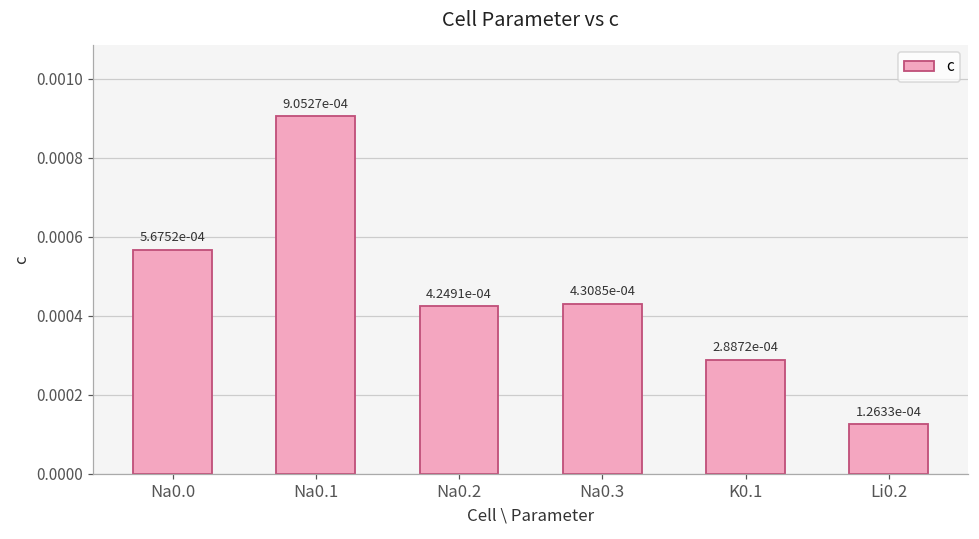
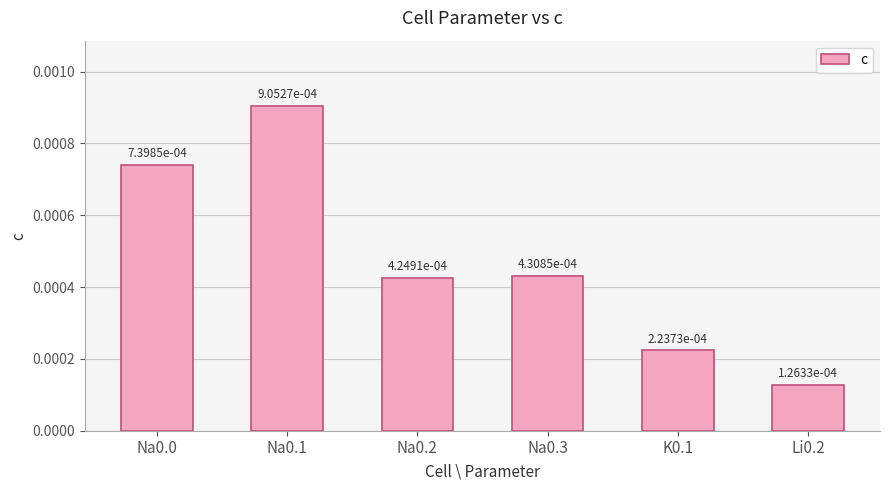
Na0.0: 5.6752e-04 -> 7.3985e-04
K0.1: 2.8872e-04 -> 2.2373e-04
